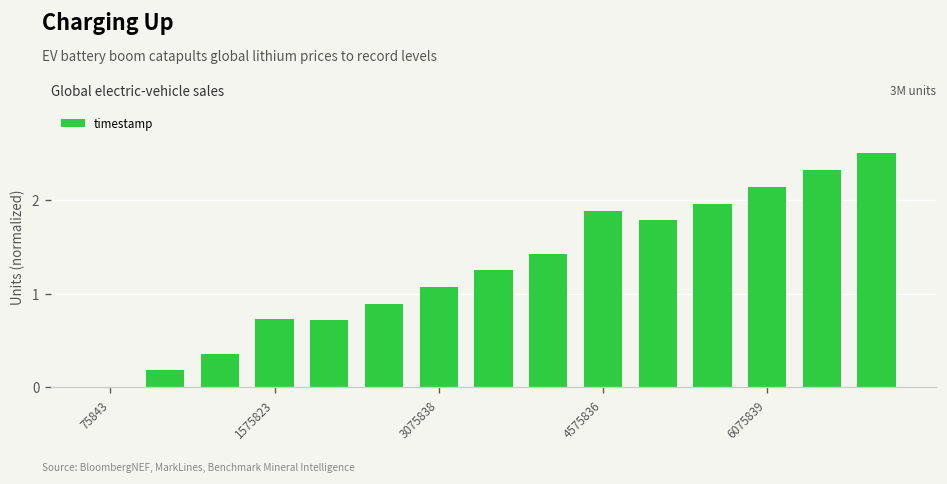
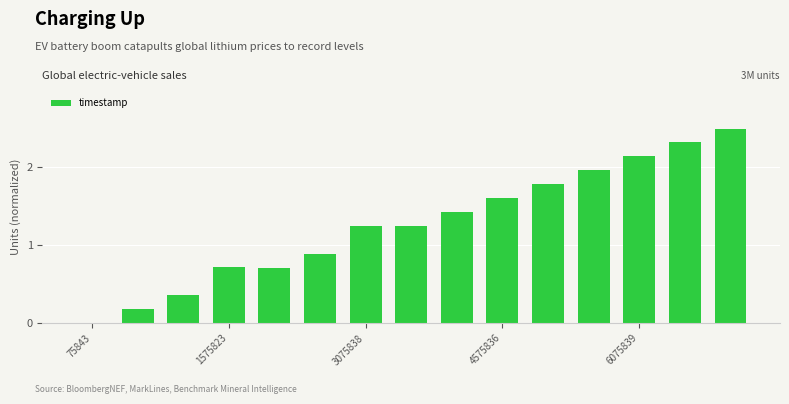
3075838: 1.1 -> 1.2
4575836: 1.9 -> 1.6
